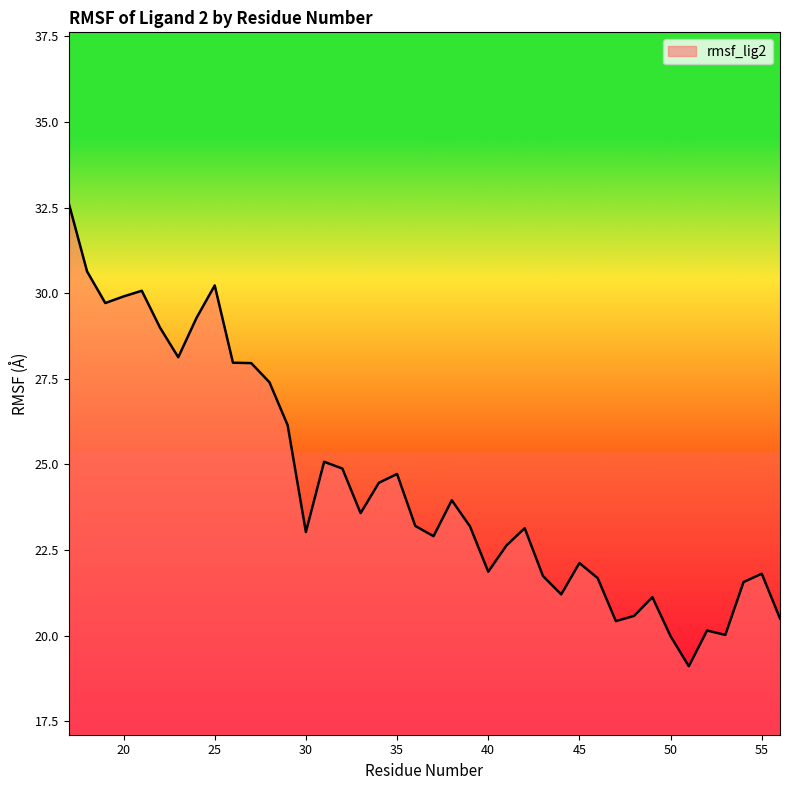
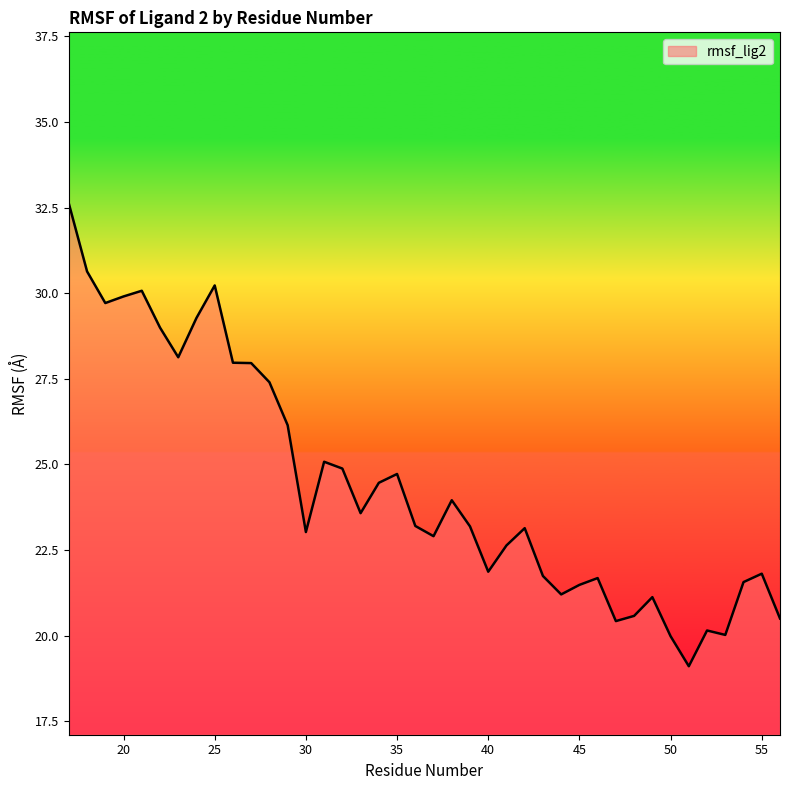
45: 22.1 -> 21.5
